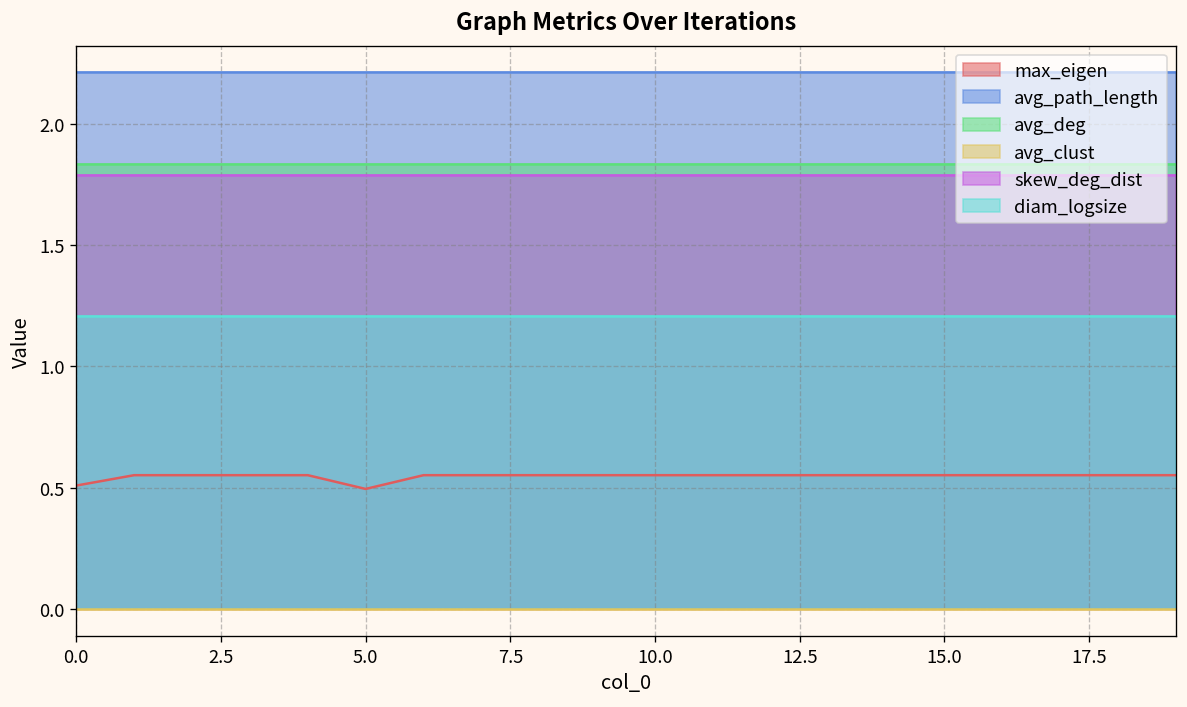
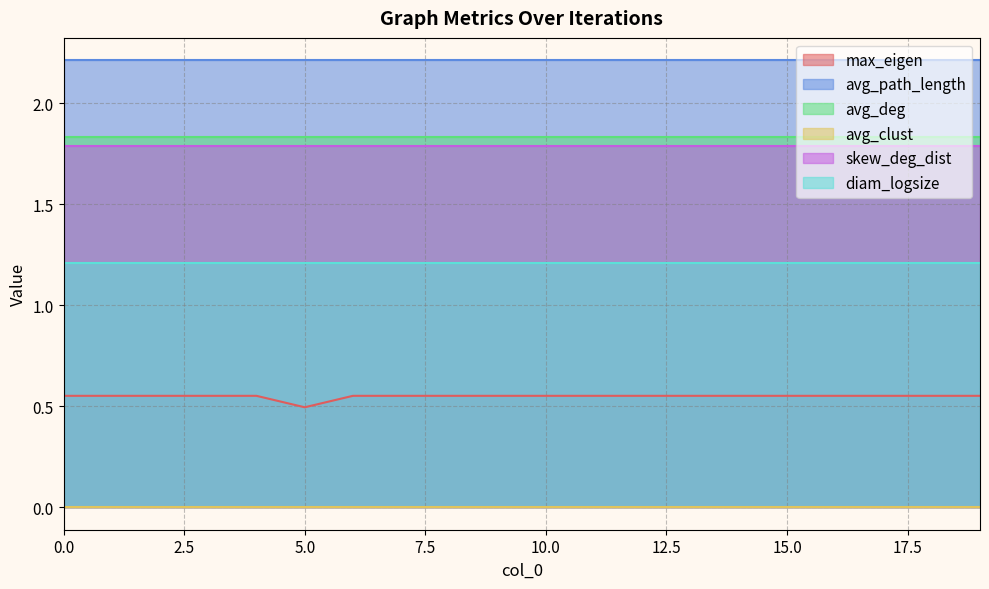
max_eigen, 0.0: 0.51 -> 0.55
